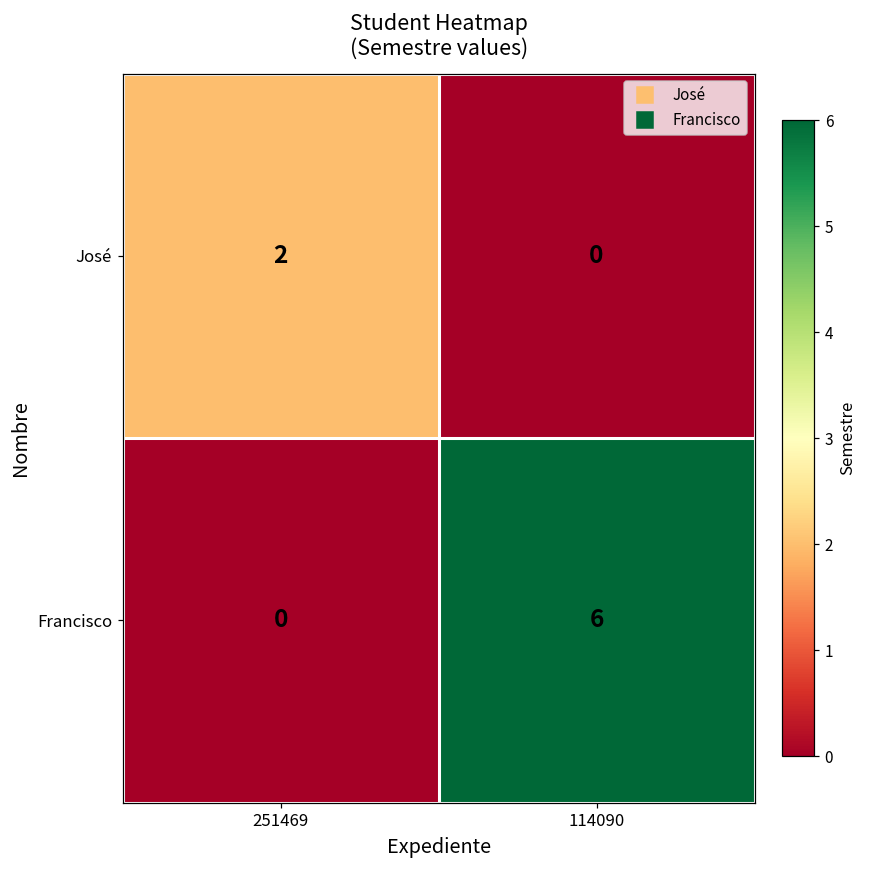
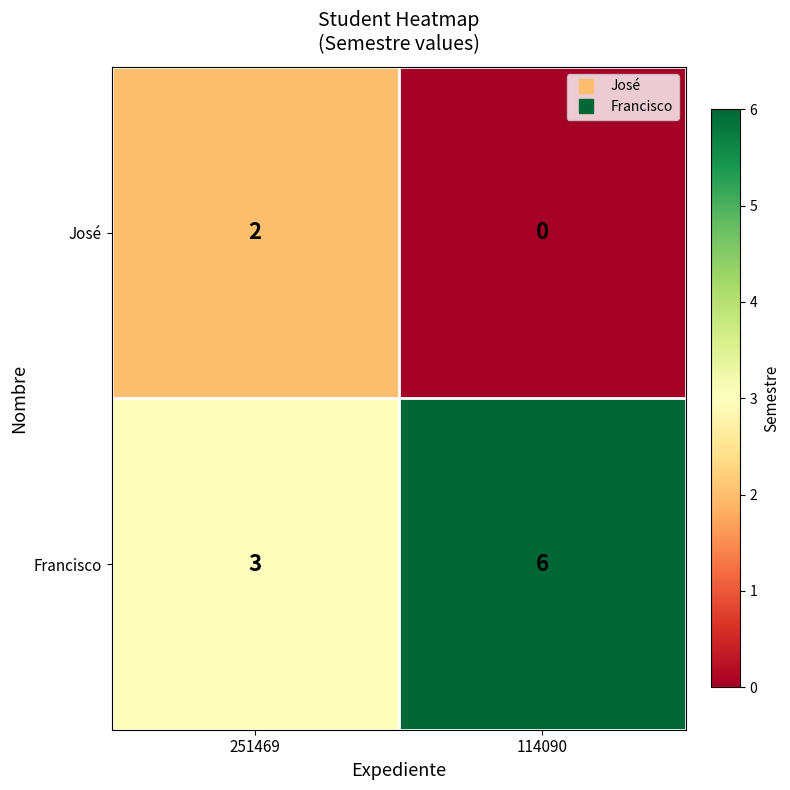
Francisco, 251469: 0 -> 3
